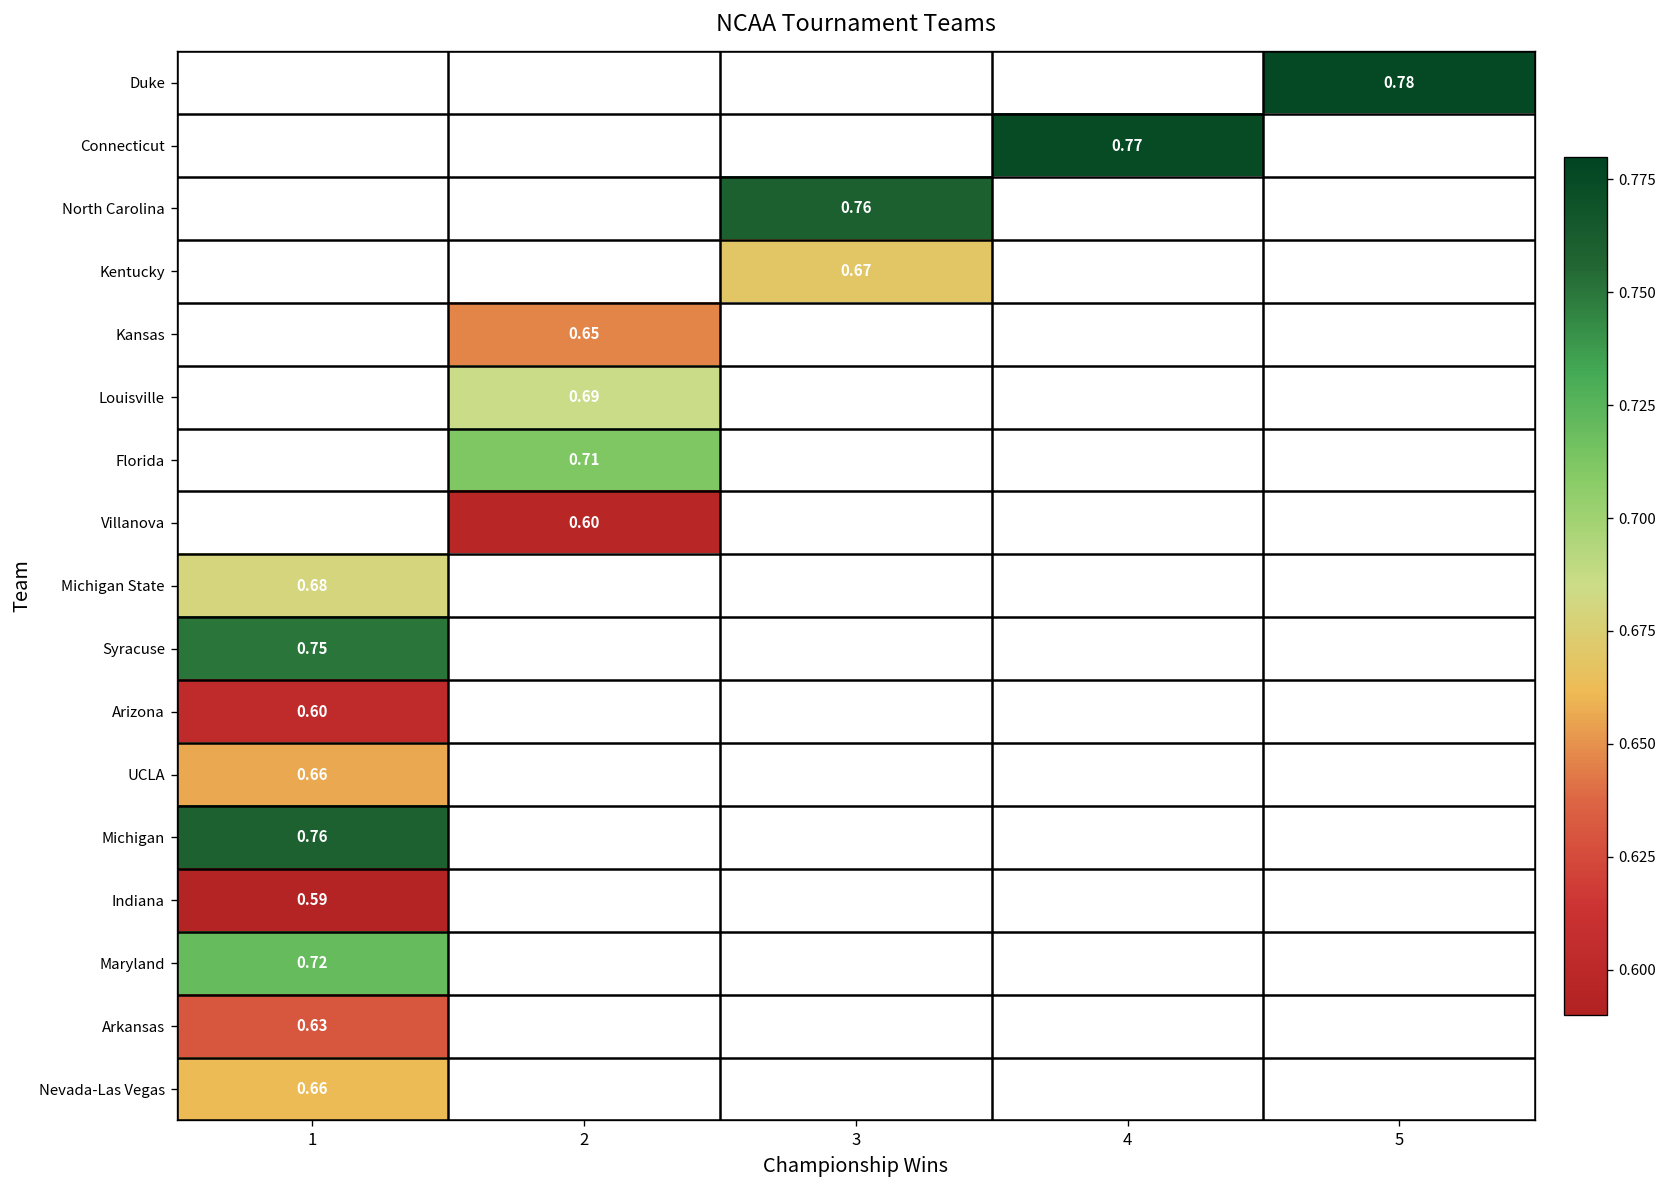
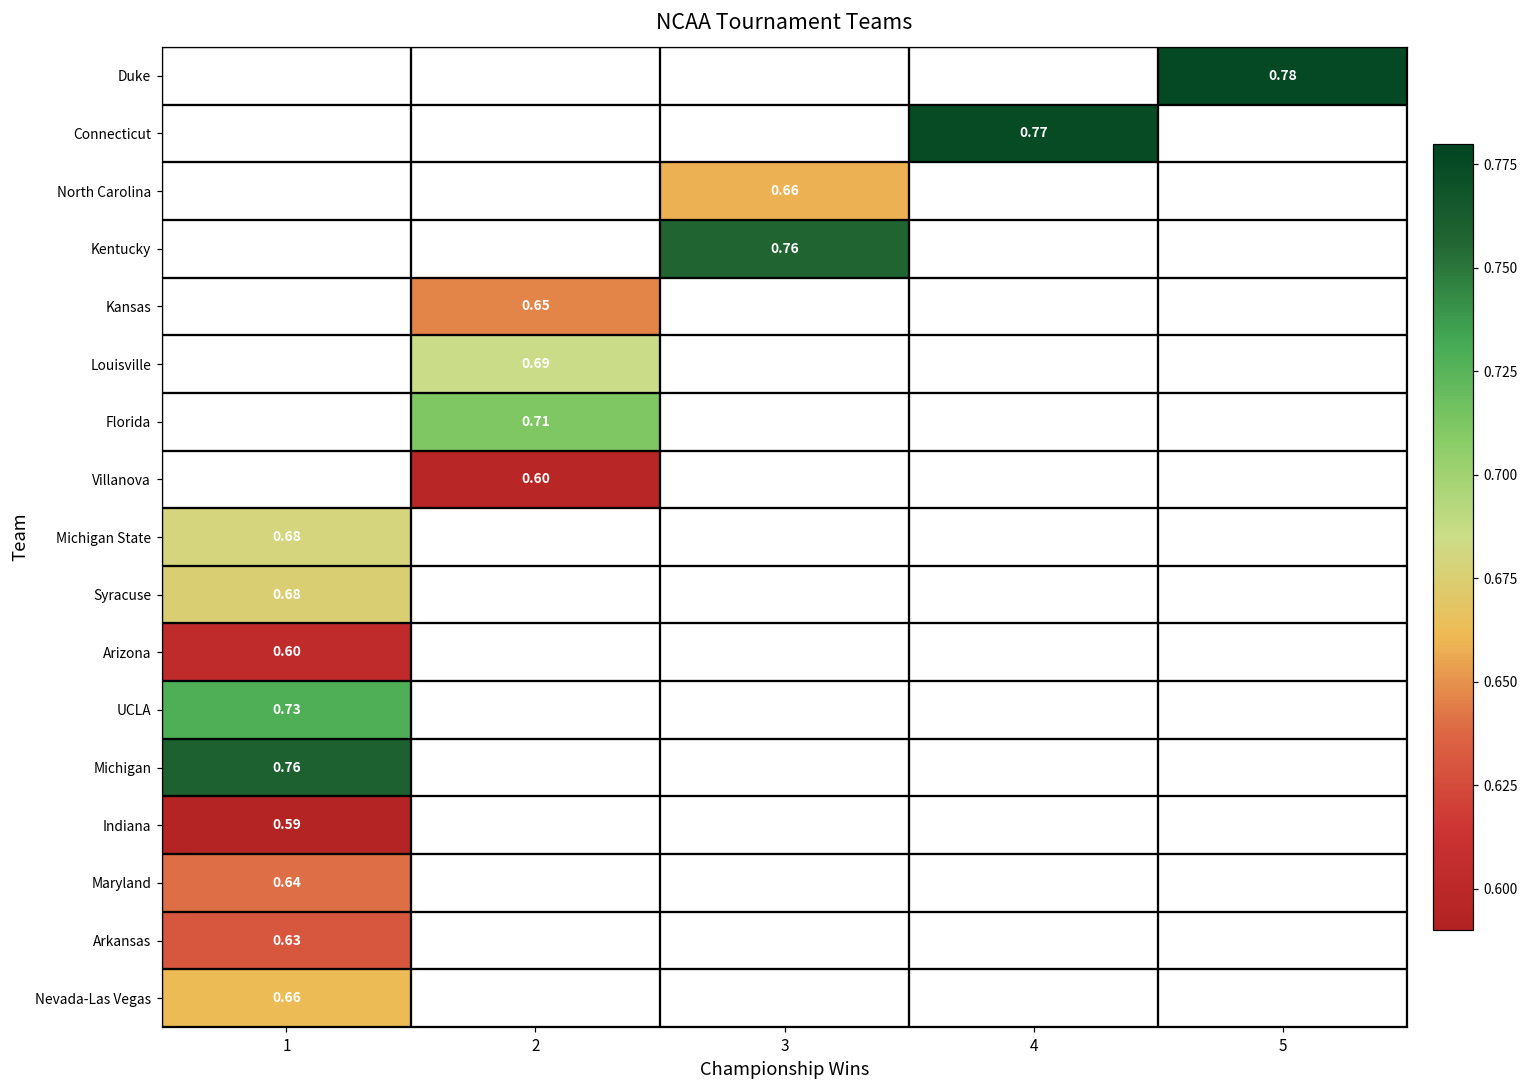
North Carolina, 3: 0.76 -> 0.66
Kentucky, 3: 0.67 -> 0.76
Syracuse, 1: 0.75 -> 0.68
UCLA, 1: 0.66 -> 0.73
Maryland, 1: 0.72 -> 0.64
